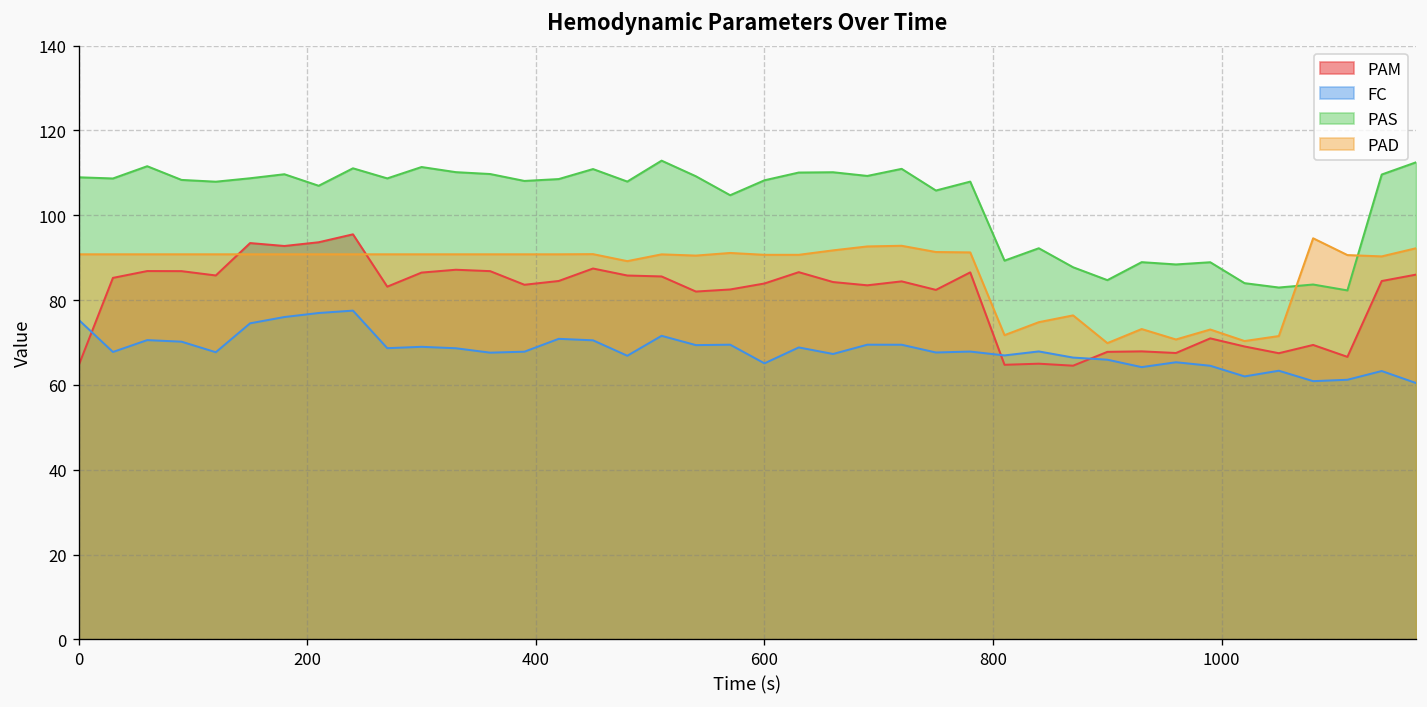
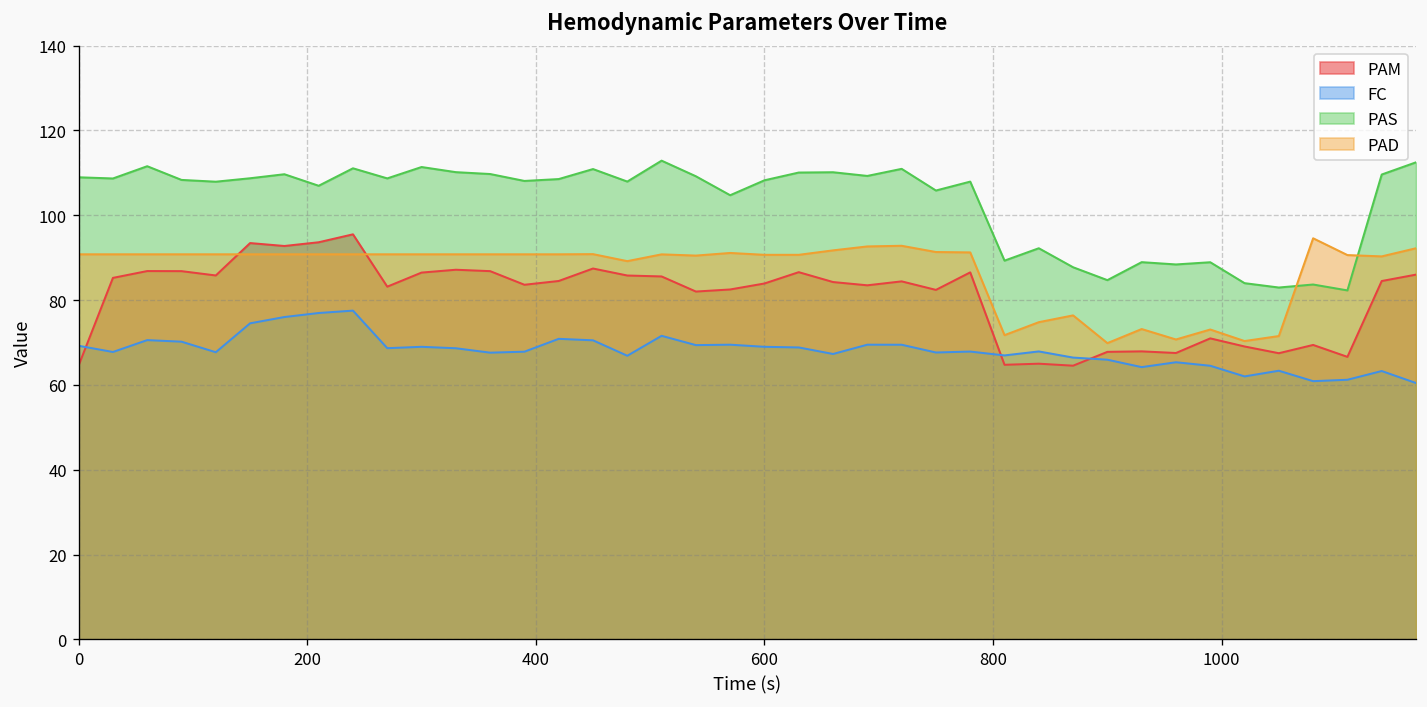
FC, 0: 75 -> 69
FC, 600: 65 -> 69
